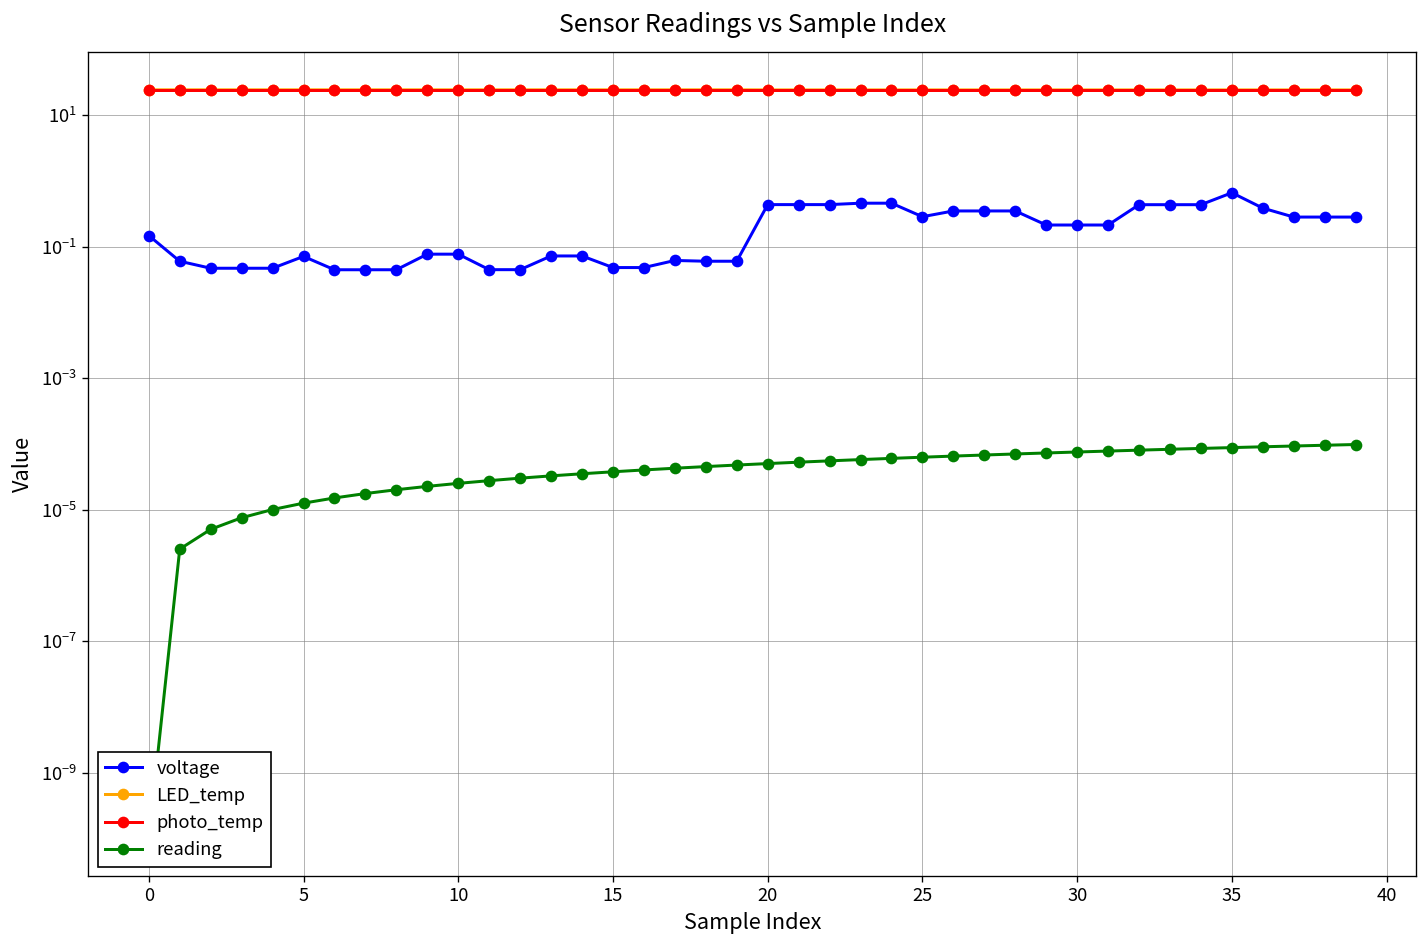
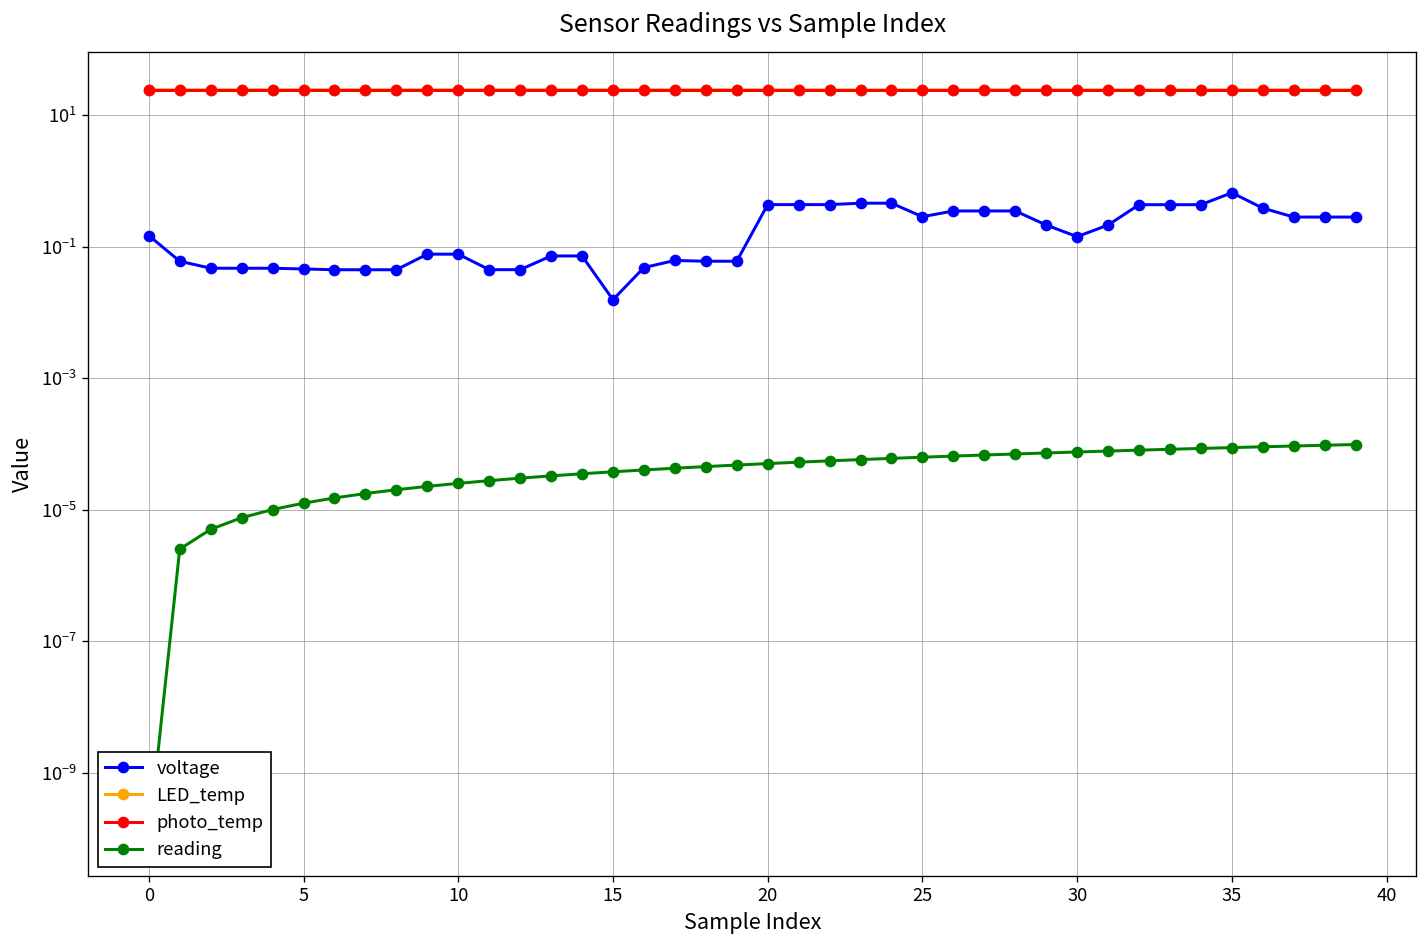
voltage, 5: 0.07 -> 0.05
voltage, 15: 0.05 -> 0.016
voltage, 30: 0.21 -> 0.14
